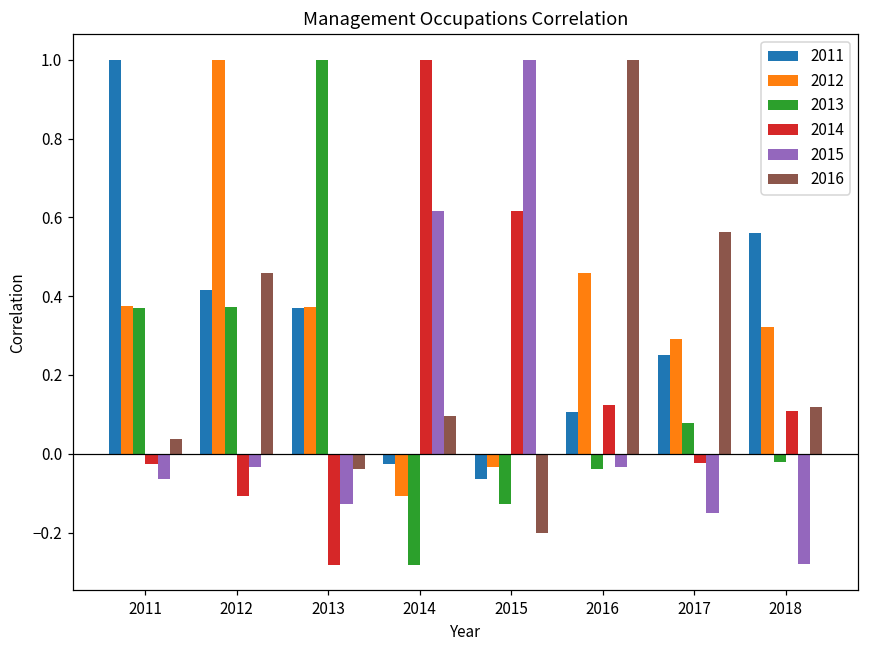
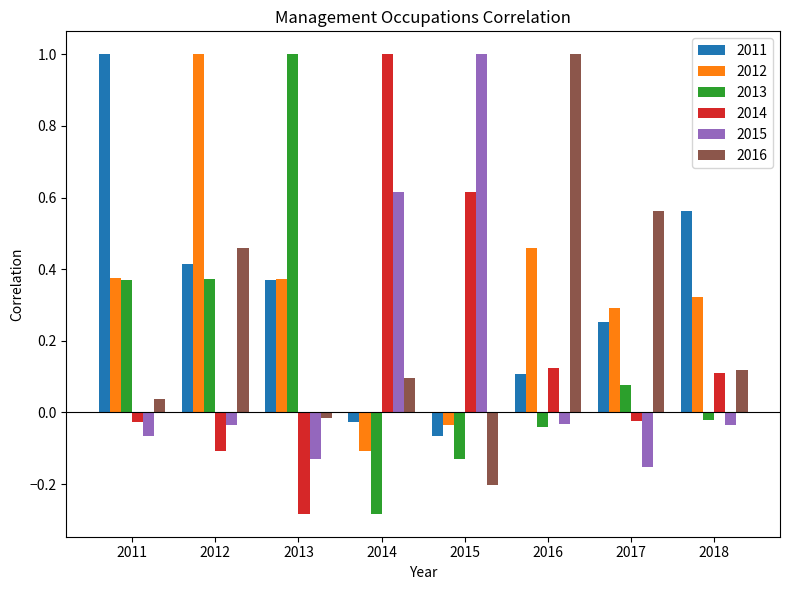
2016, 2013: -0.04 -> -0.01
2015, 2018: -0.28 -> -0.03
